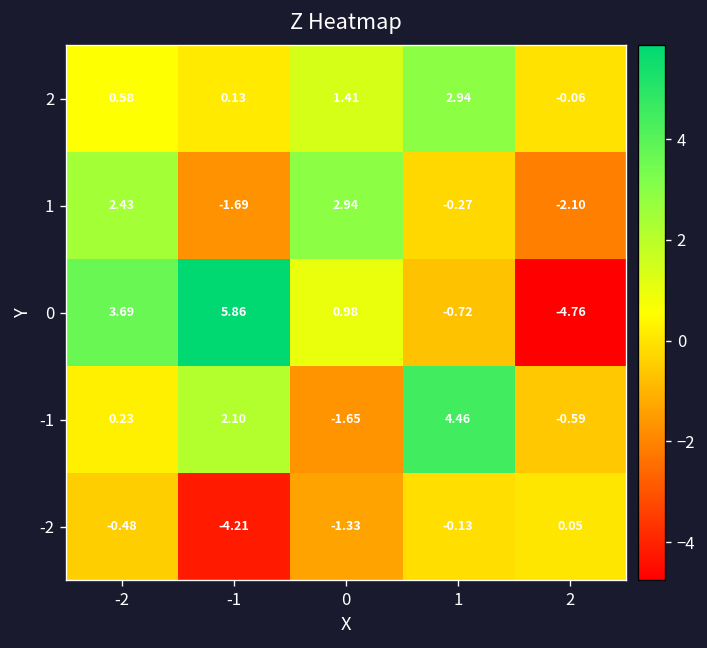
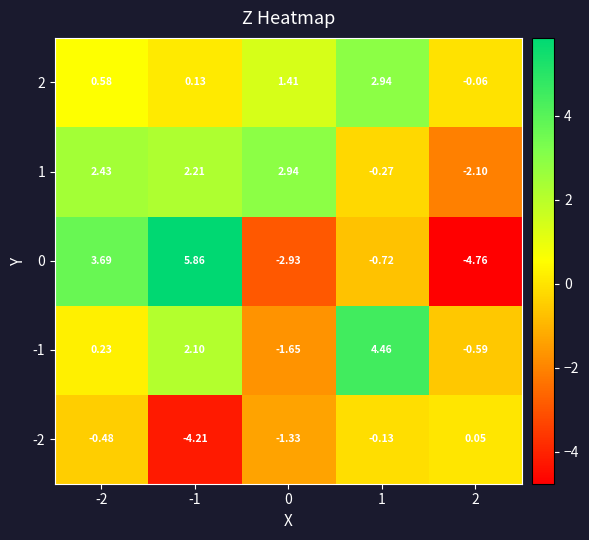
1, -1: -1.69 -> 2.21
0, 0: 0.98 -> -2.93
